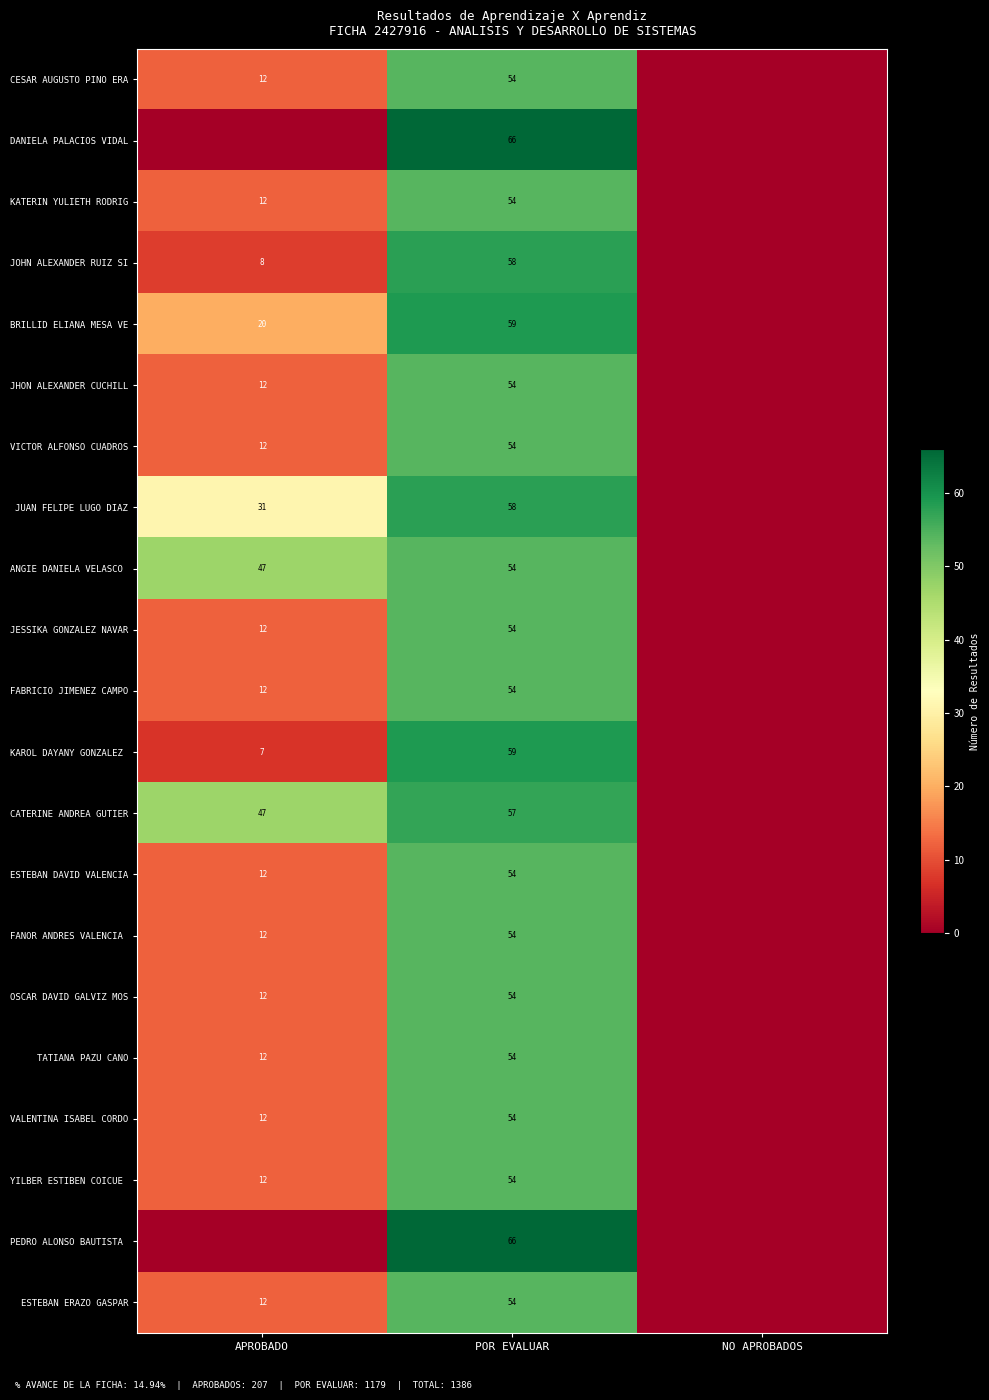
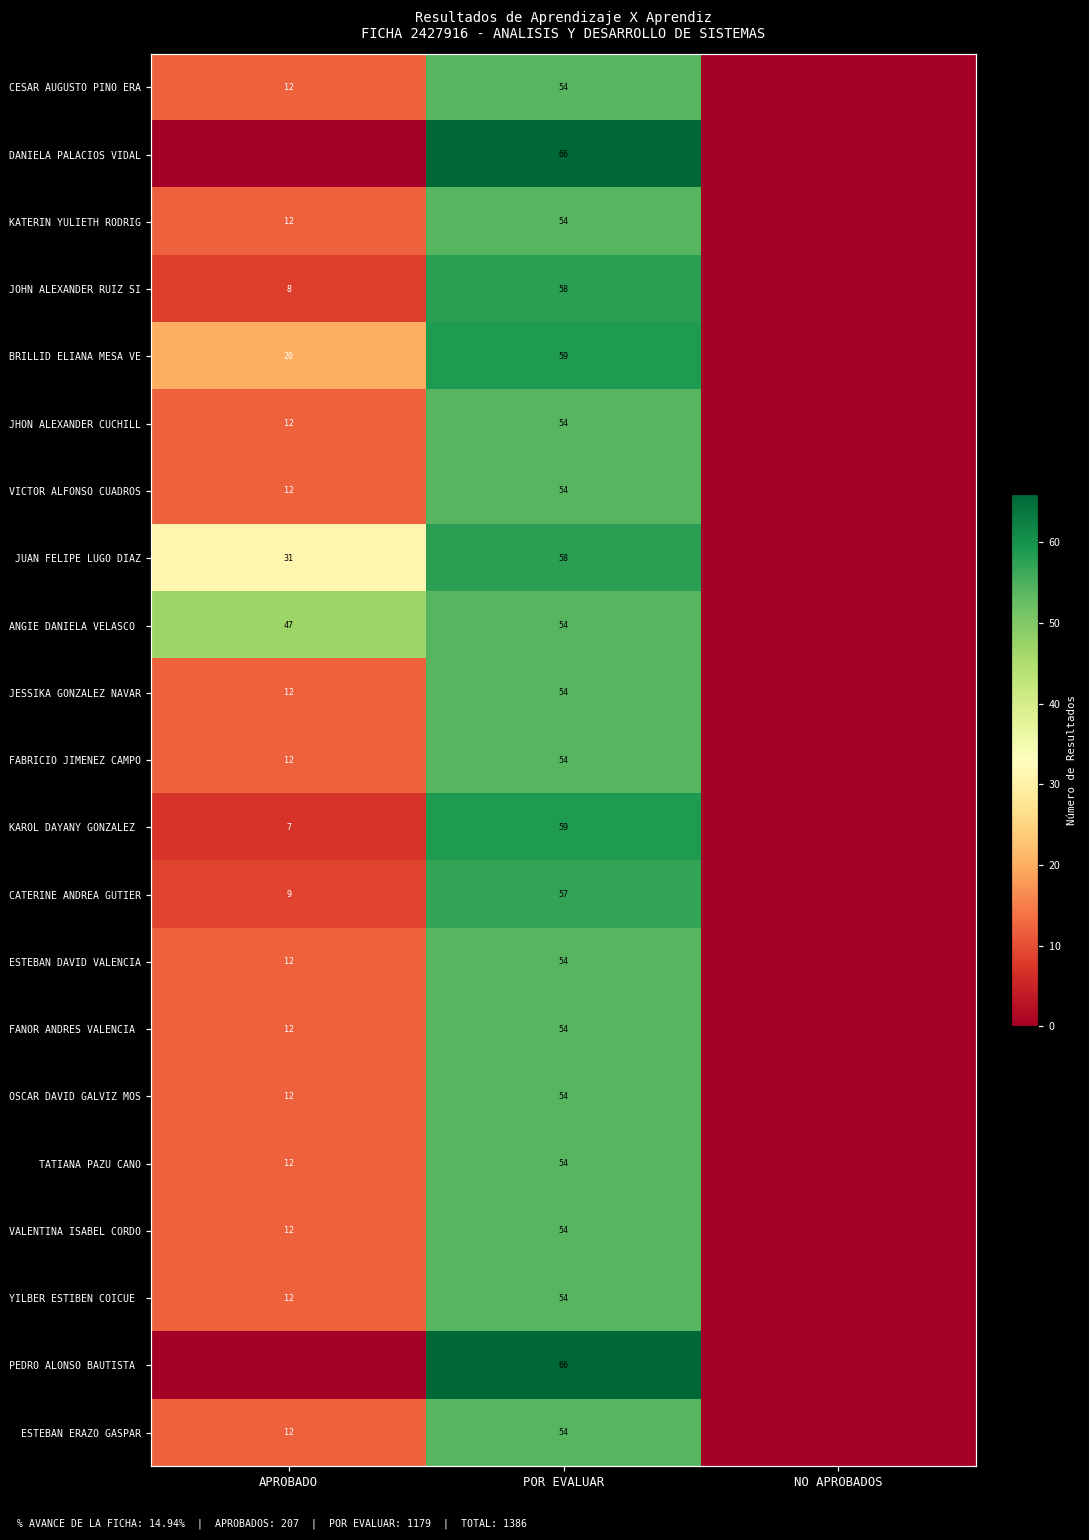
CATERINE ANDREA GUTIER, APROBADO: 47 -> 9
